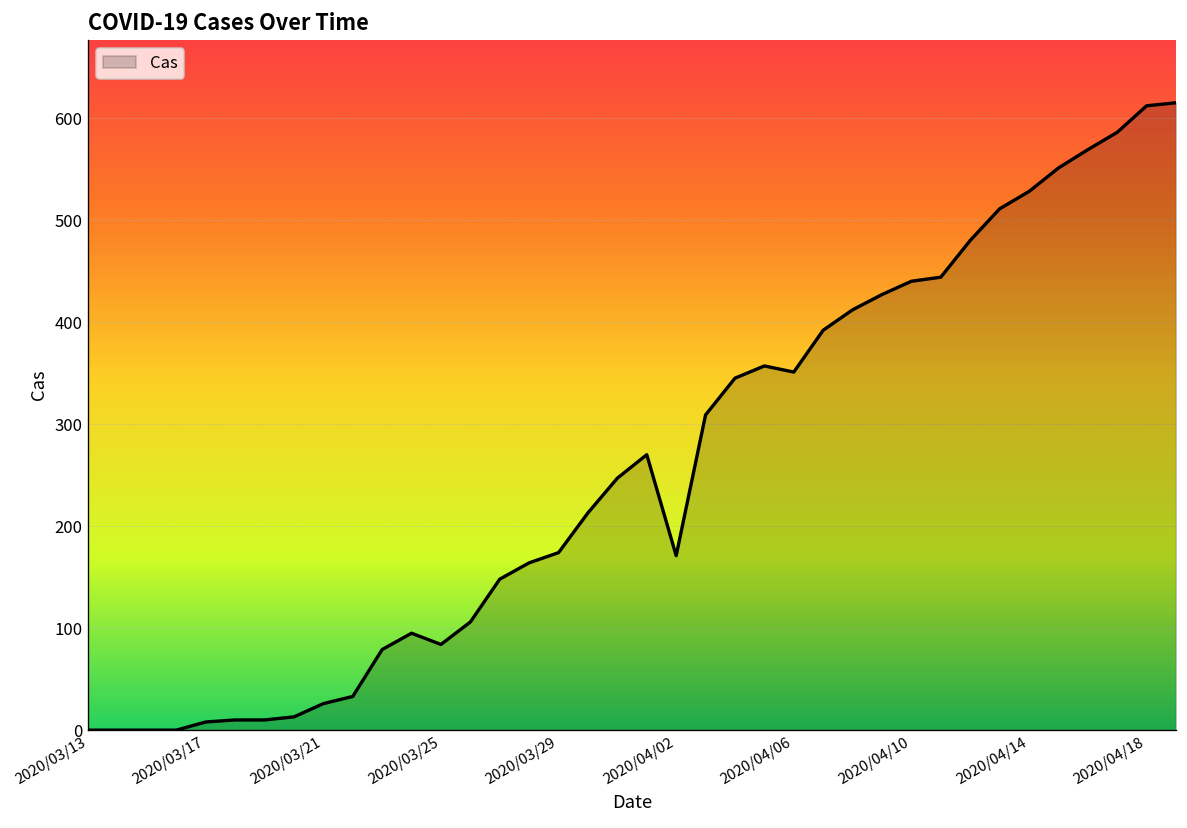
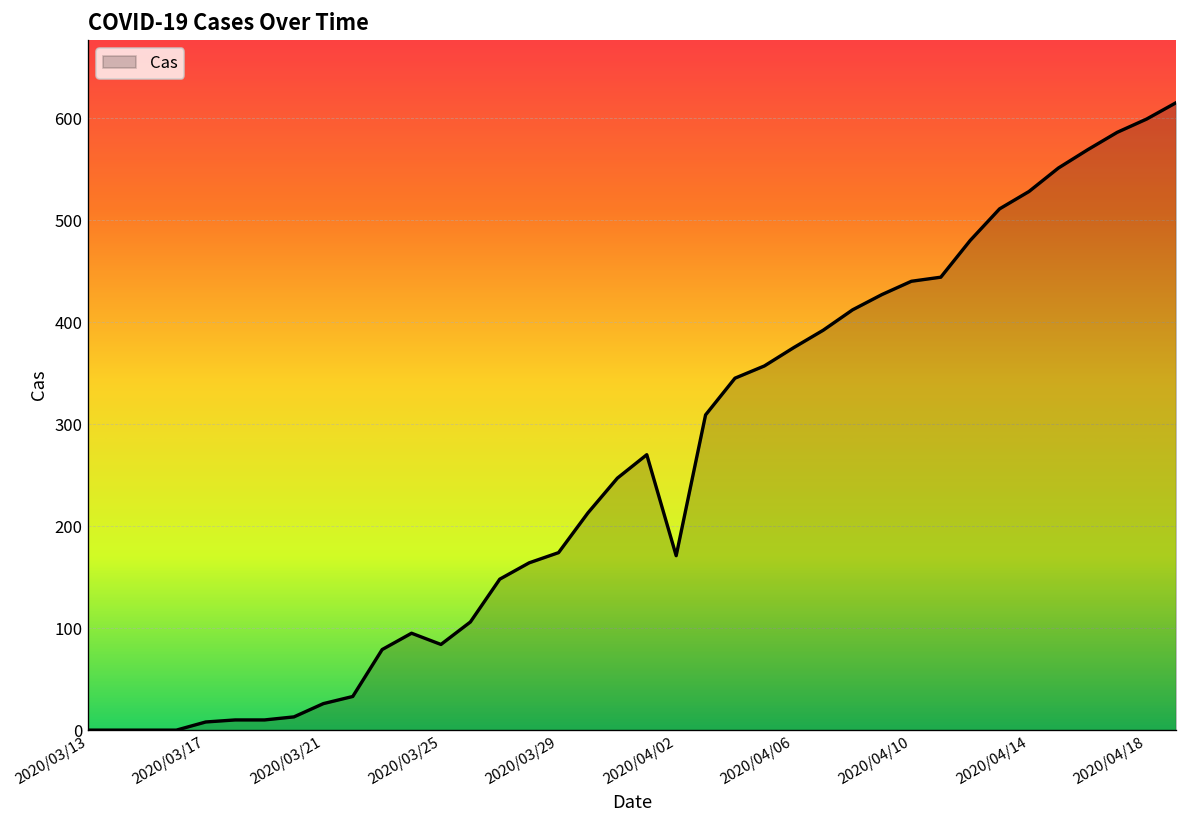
2020/04/06: 350 -> 380
2020/04/18: 610 -> 600
